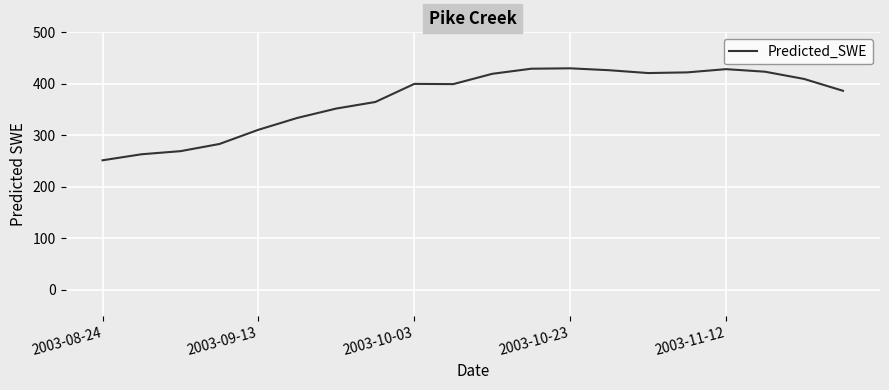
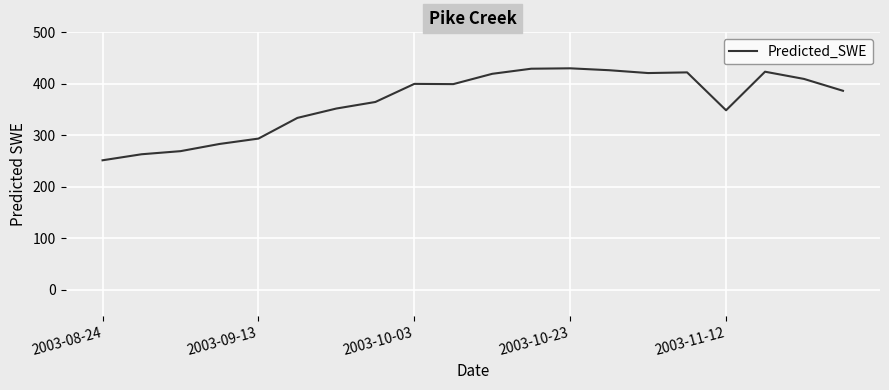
2003-09-13: 310 -> 290
2003-11-12: 430 -> 350
